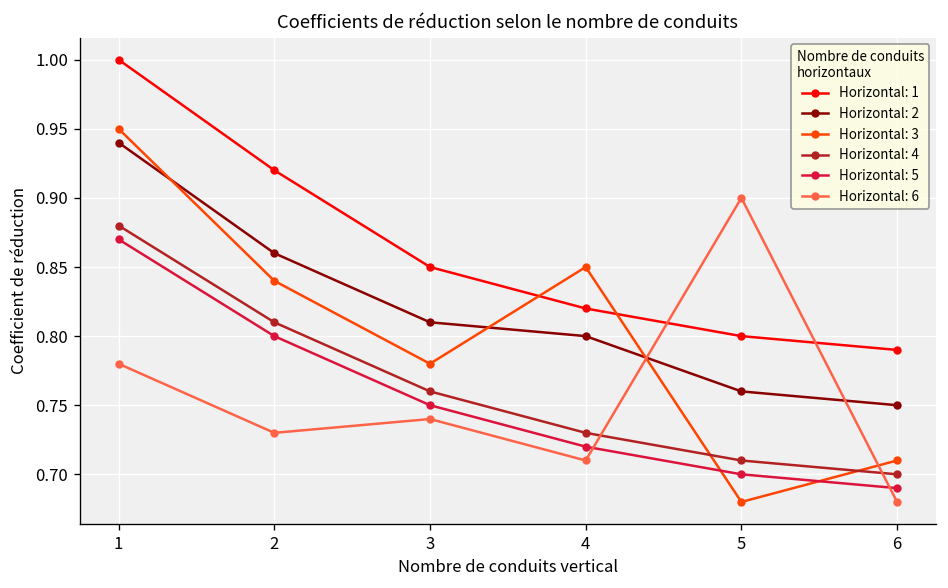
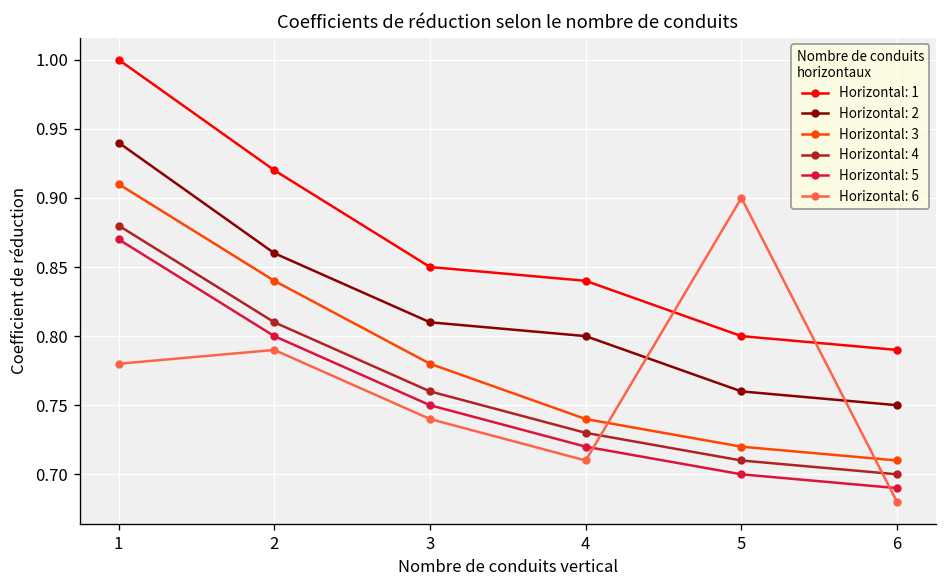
Horizontal: 3, 1: 0.95 -> 0.91
Horizontal: 6, 2: 0.73 -> 0.79
Horizontal: 1, 4: 0.82 -> 0.84
Horizontal: 3, 4: 0.85 -> 0.74
Horizontal: 3, 5: 0.68 -> 0.72
